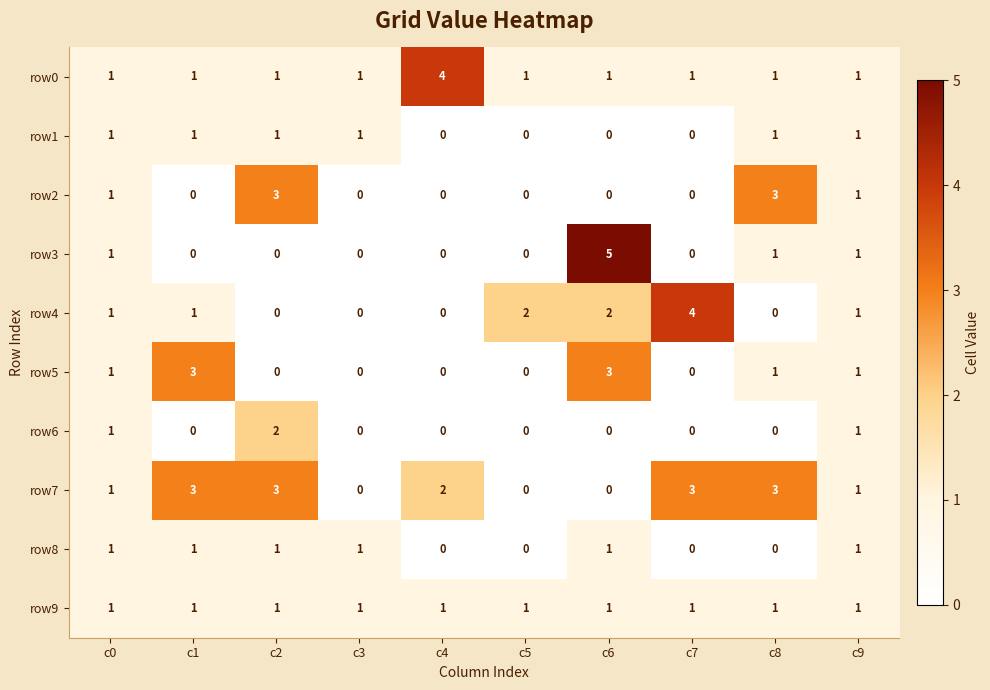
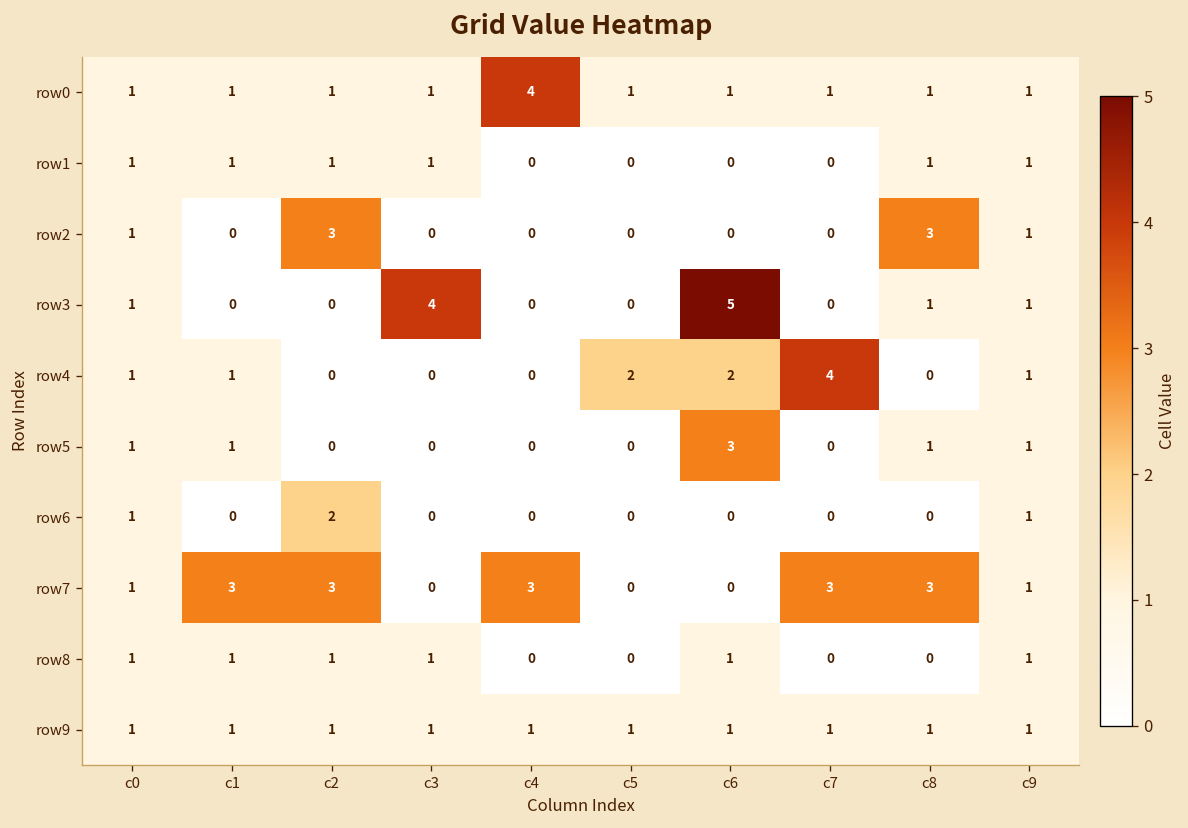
row3, c3: 0 -> 4
row5, c1: 3 -> 1
row7, c4: 2 -> 3
